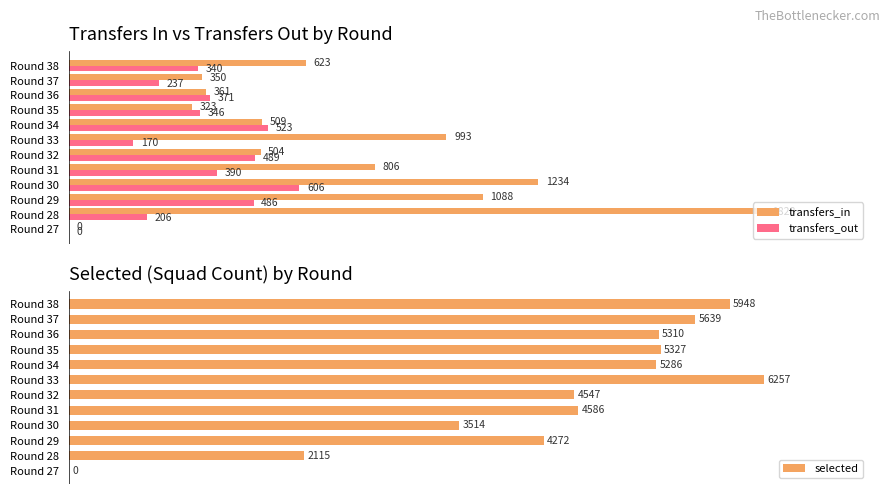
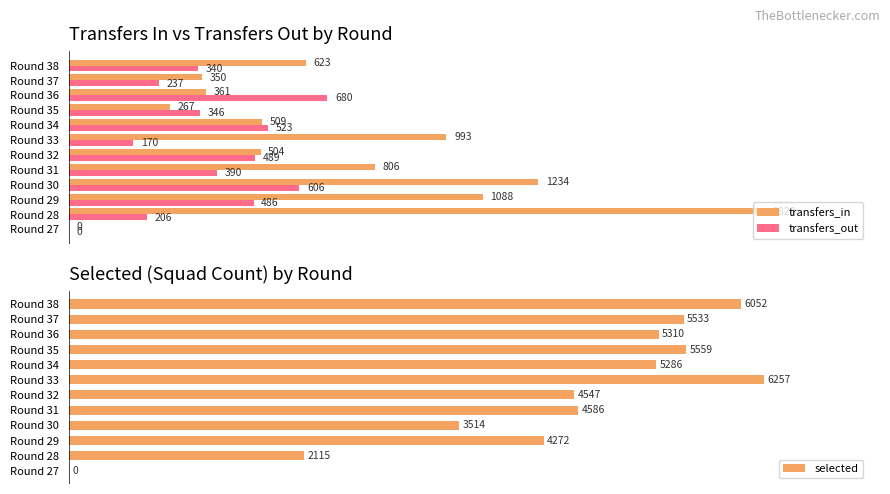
Transfers In vs Transfers Out by Round, transfers_out, Round 36: 371 -> 680
Transfers In vs Transfers Out by Round, transfers_in, Round 35: 323 -> 267
Selected (Squad Count) by Round, Round 38: 5948 -> 6052
Selected (Squad Count) by Round, Round 37: 5639 -> 5533
Selected (Squad Count) by Round, Round 35: 5327 -> 5559
